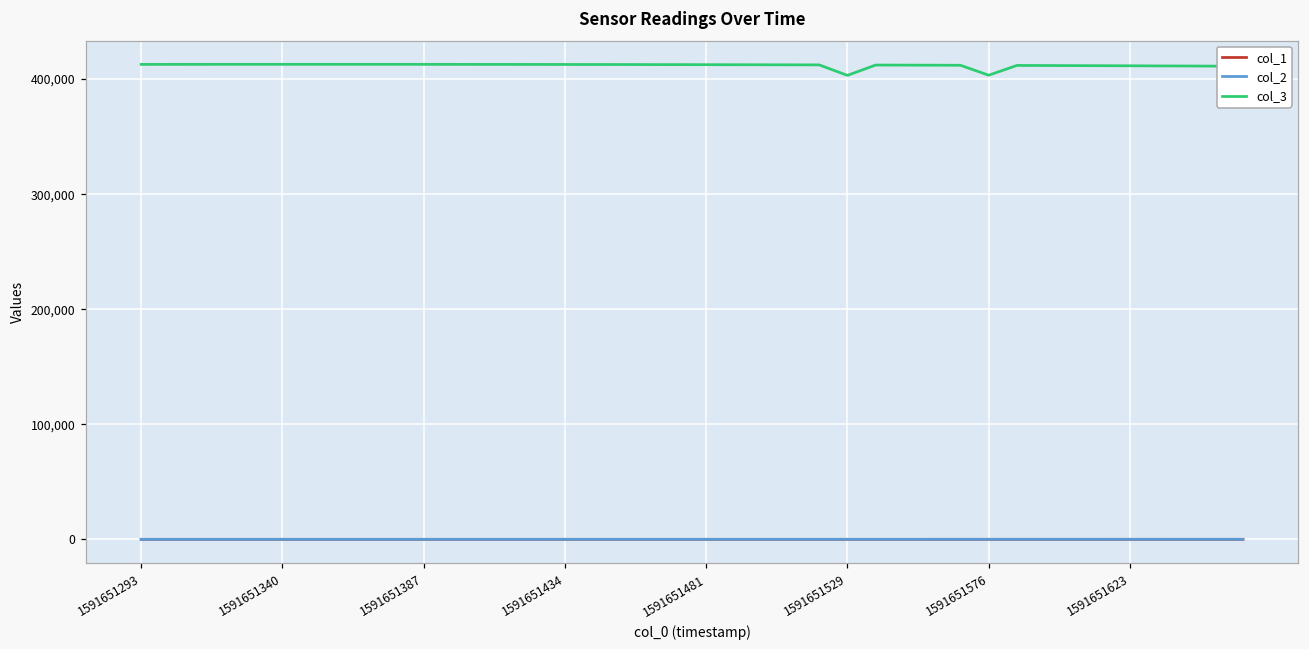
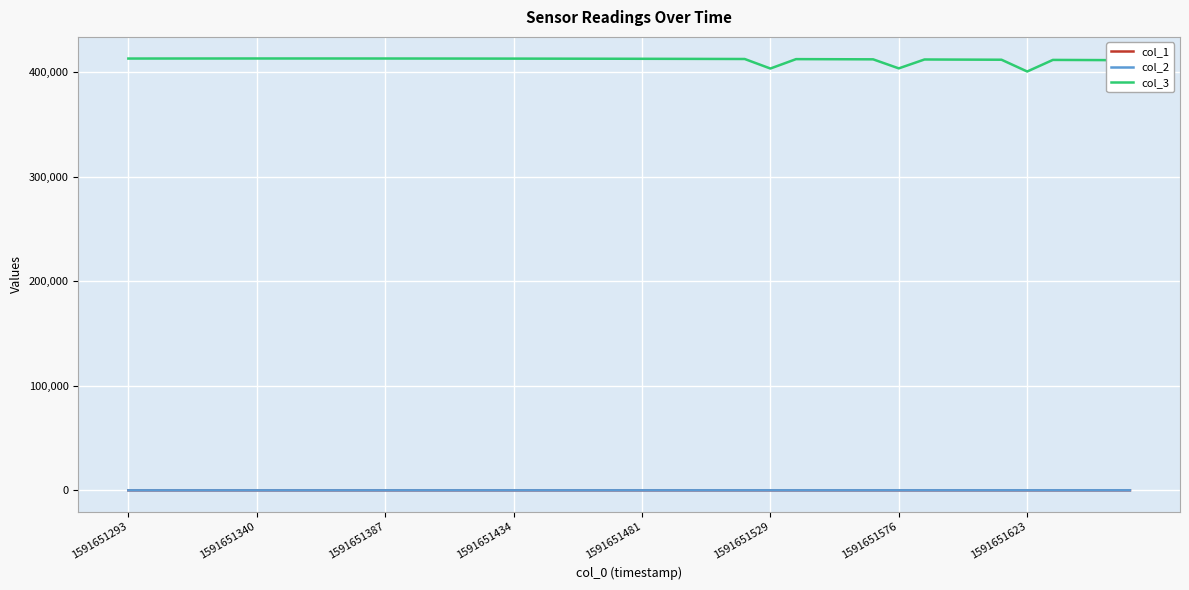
col_3, 1591651623: 412,000 -> 400,000
